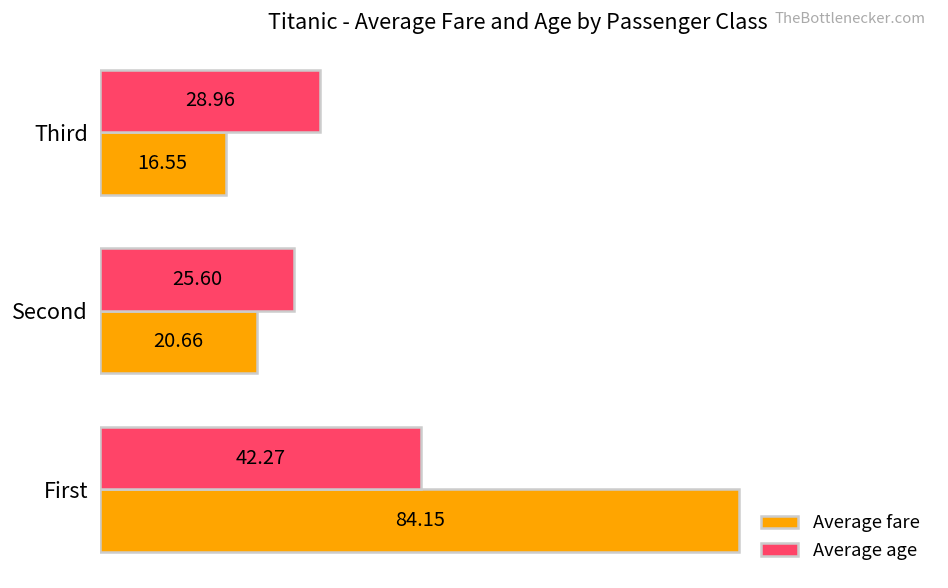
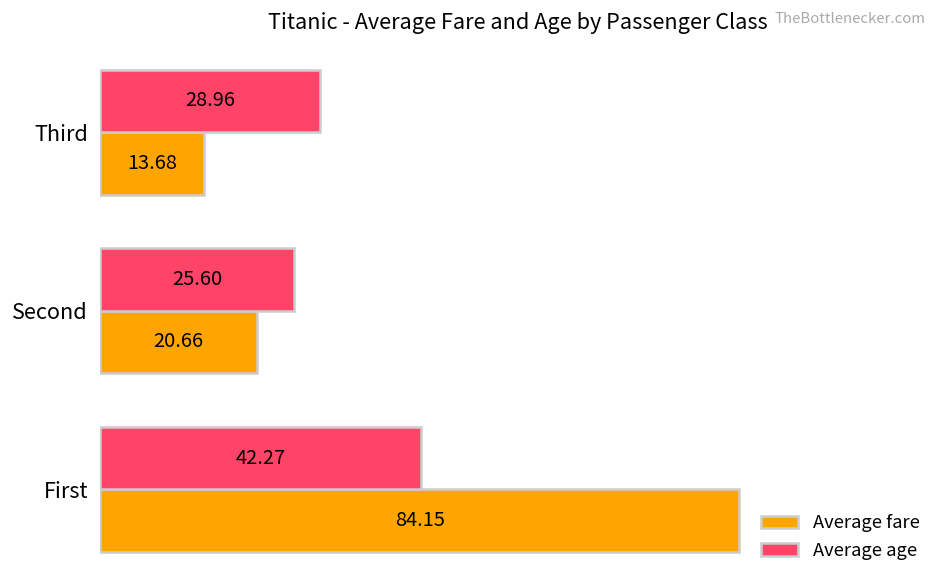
Average fare, Third: 16.55 -> 13.68
